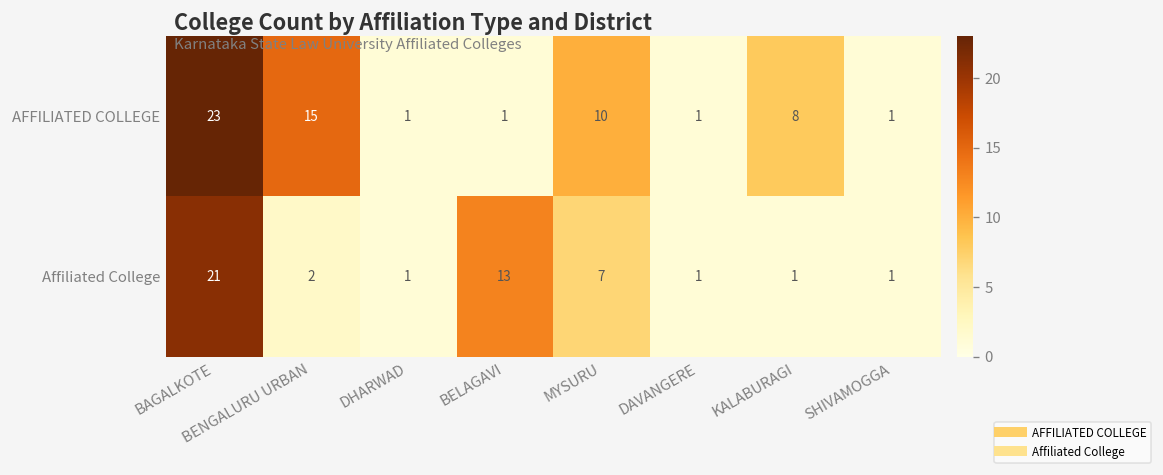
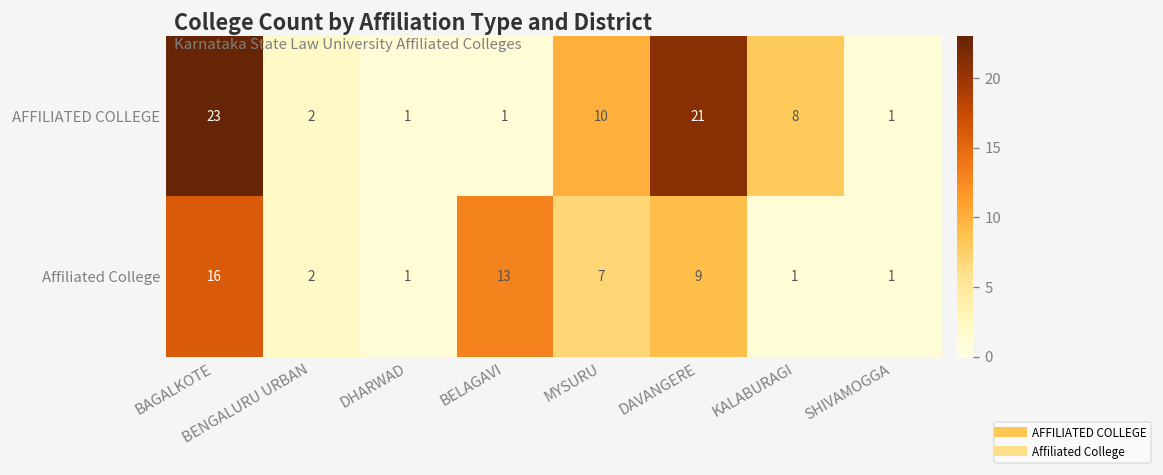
AFFILIATED COLLEGE, BENGALURU URBAN: 15 -> 2
AFFILIATED COLLEGE, DAVANGERE: 1 -> 21
Affiliated College, BAGALKOTE: 21 -> 16
Affiliated College, DAVANGERE: 1 -> 9
